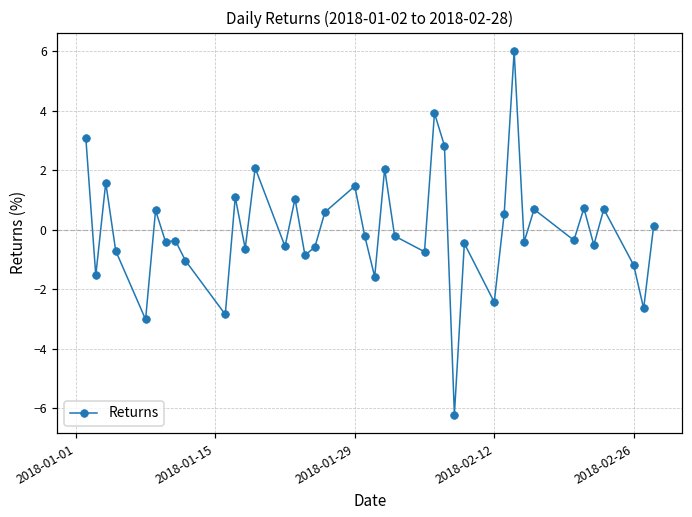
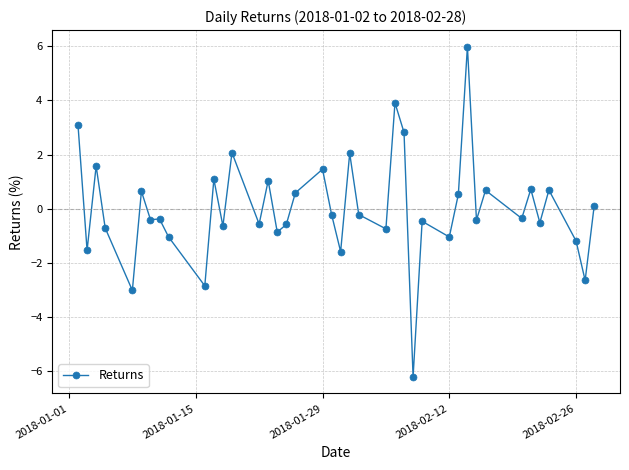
2018-02-12: -2.4 -> -1.0
